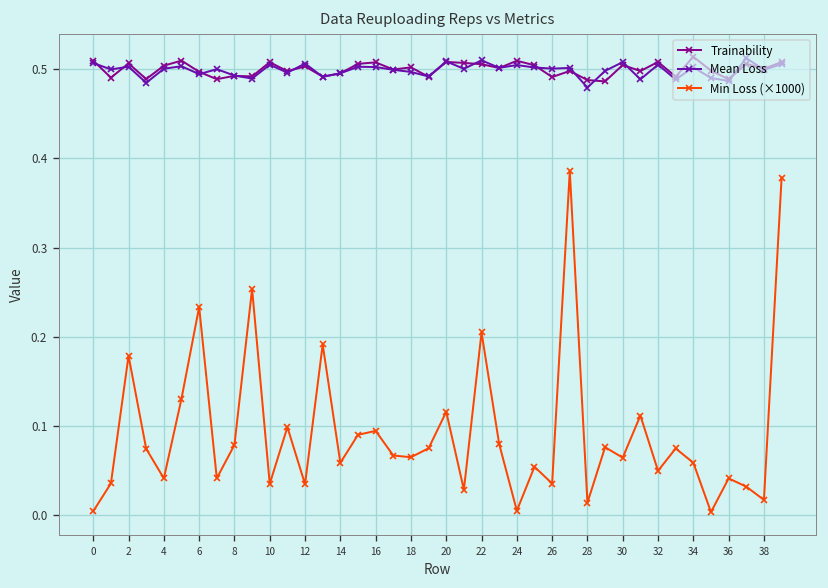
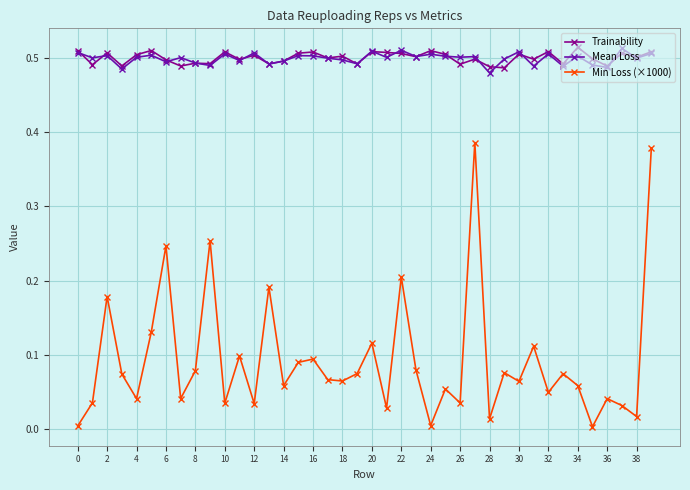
Min Loss (×1000), 6: 0.23 -> 0.25
